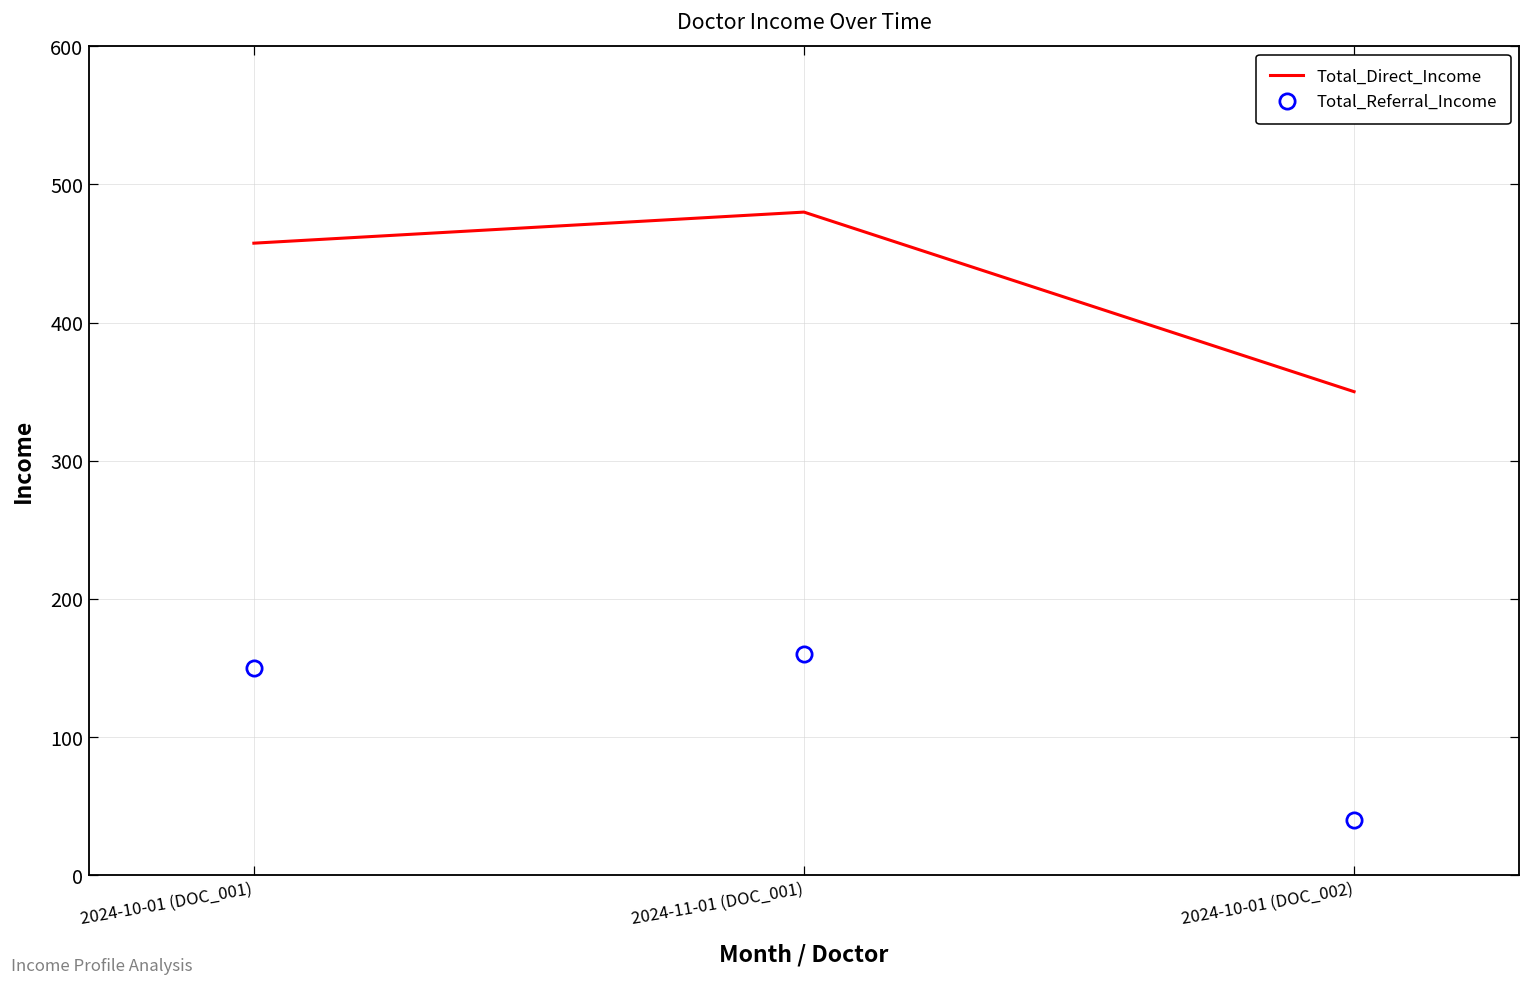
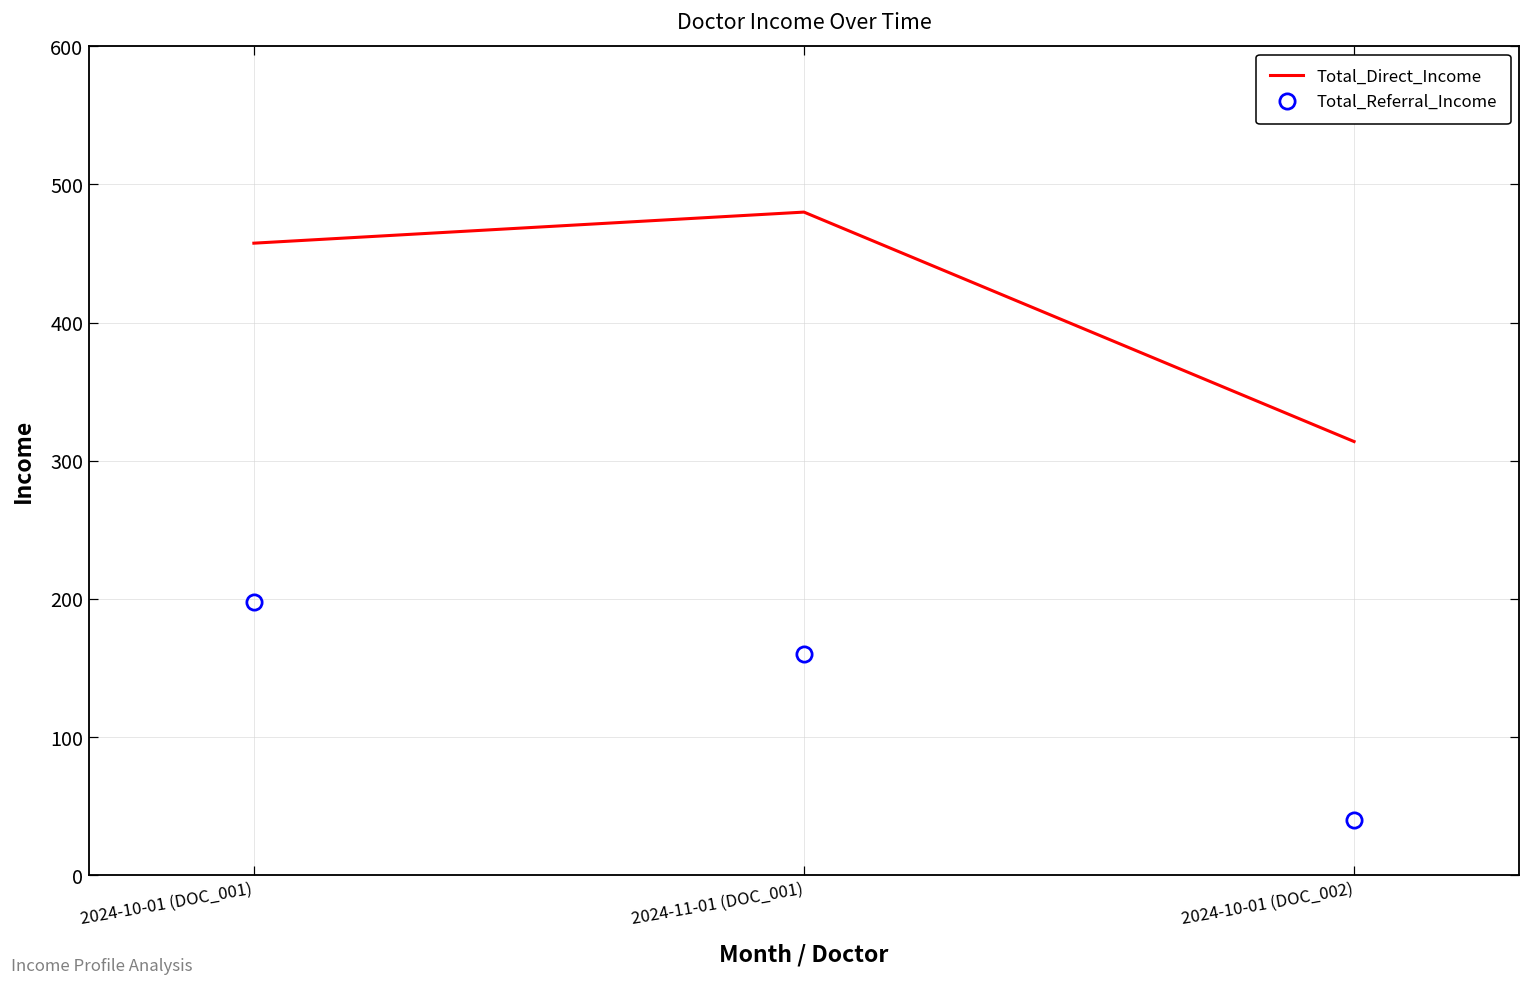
Total_Referral_Income, 2024-10-01 (DOC_001): 150 -> 198
Total_Direct_Income, 2024-10-01 (DOC_002): 350 -> 314
